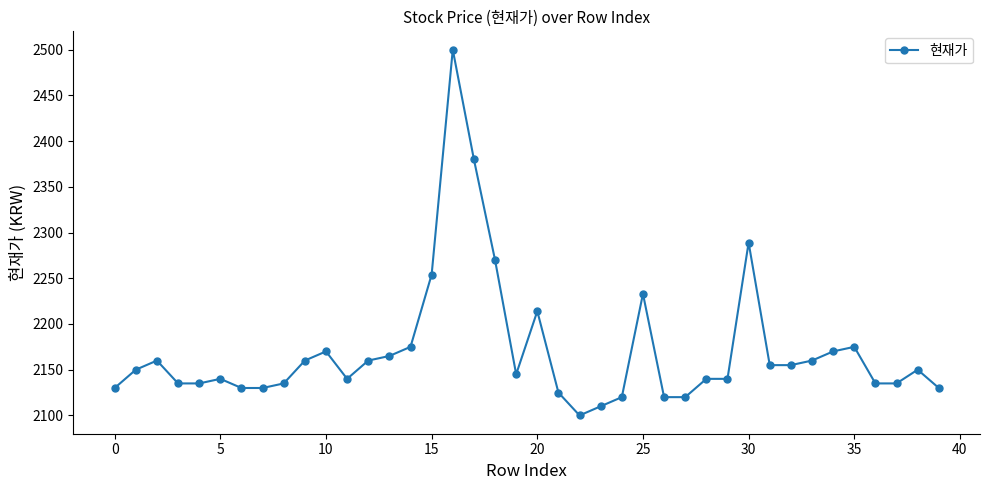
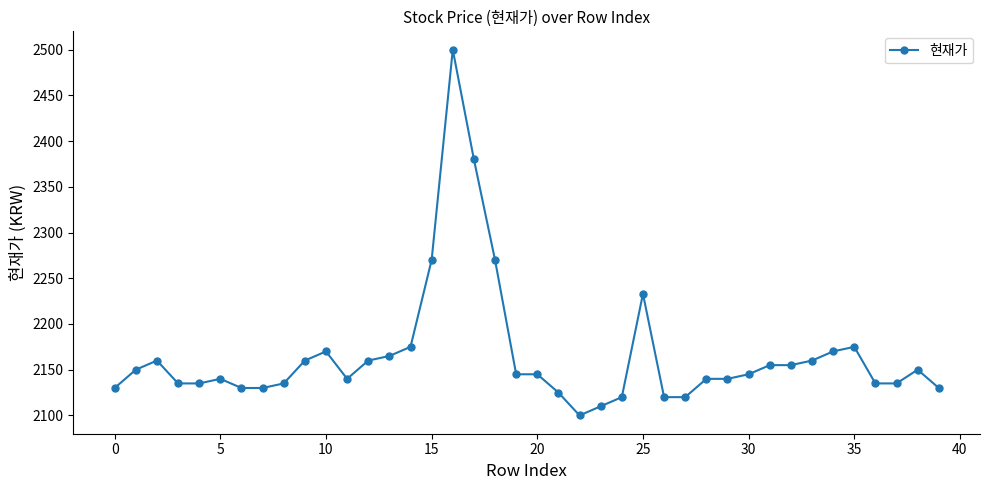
15: 2250 -> 2270
20: 2210 -> 2150
30: 2290 -> 2150
